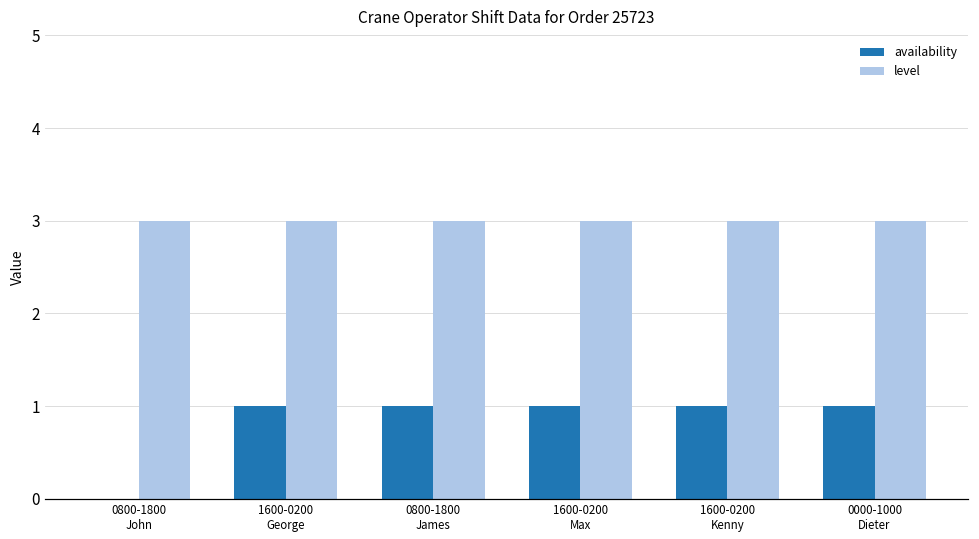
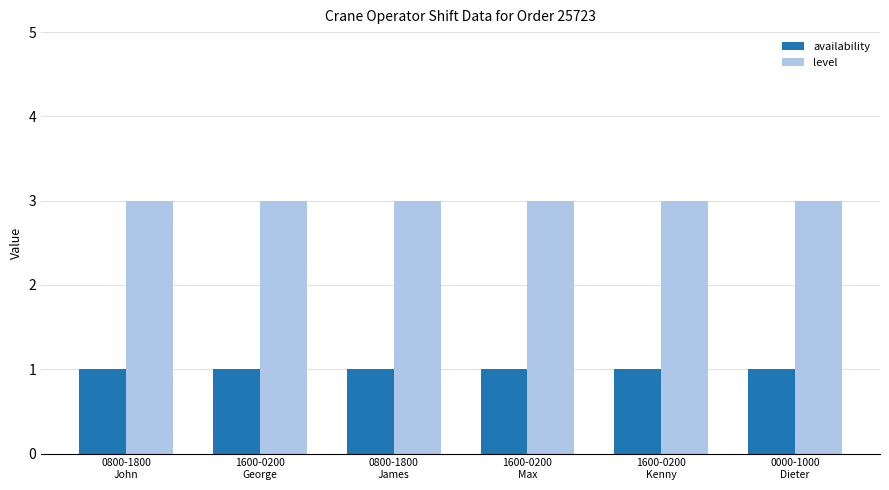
availability, 0800-1800 John: 0 -> 1
